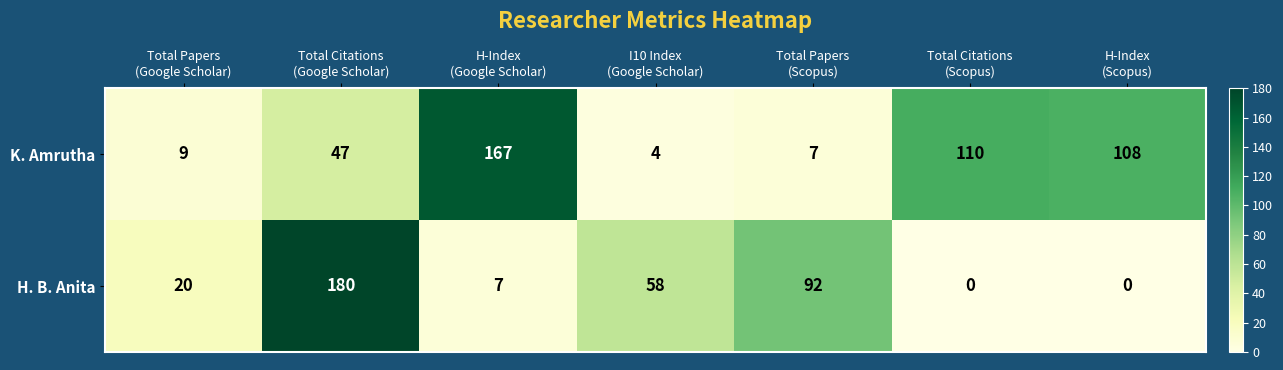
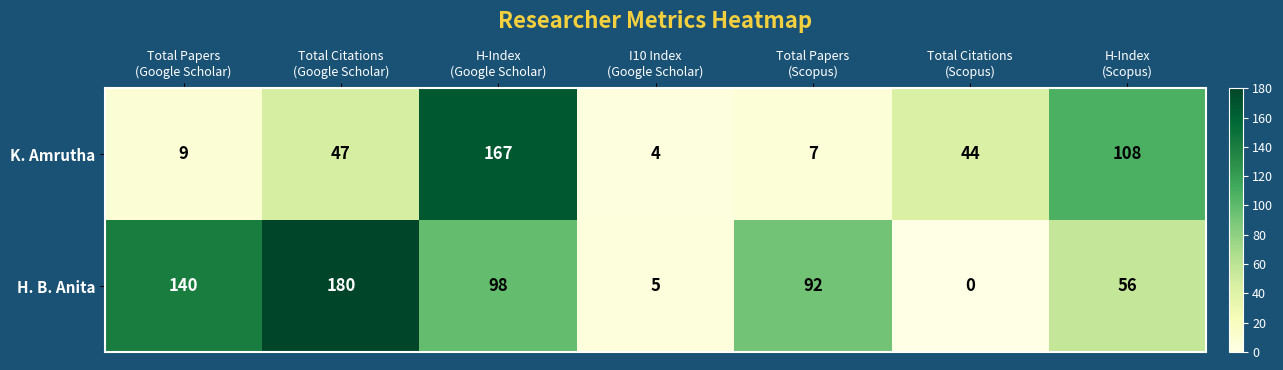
K. Amrutha, Total Citations (Scopus): 110 -> 44
H. B. Anita, Total Papers (Google Scholar): 20 -> 140
H. B. Anita, H-Index (Google Scholar): 7 -> 98
H. B. Anita, I10 Index (Google Scholar): 58 -> 5
H. B. Anita, H-Index (Scopus): 0 -> 56
